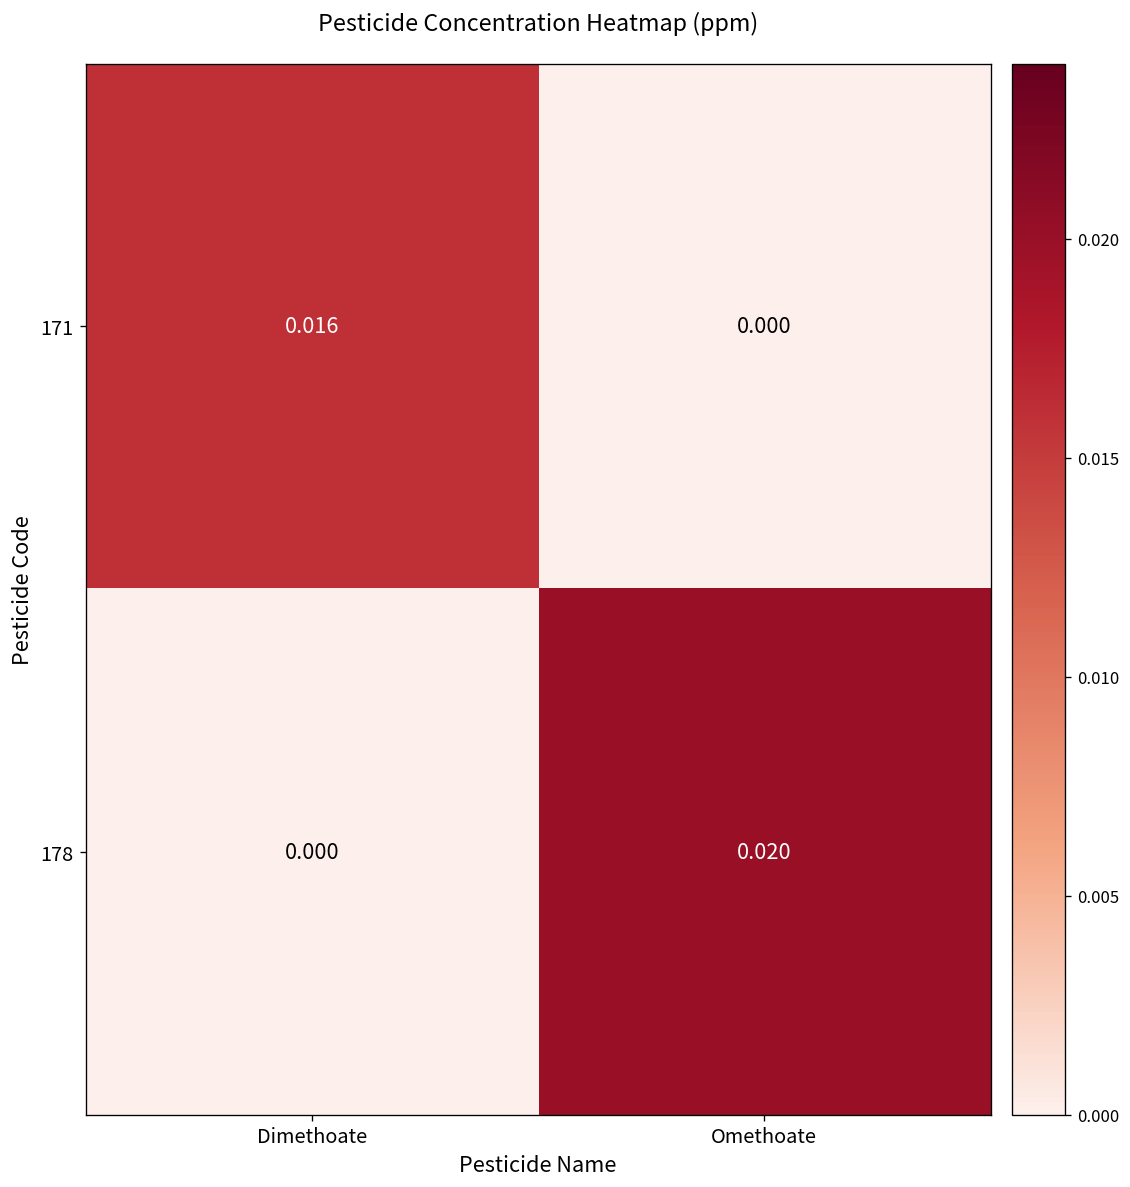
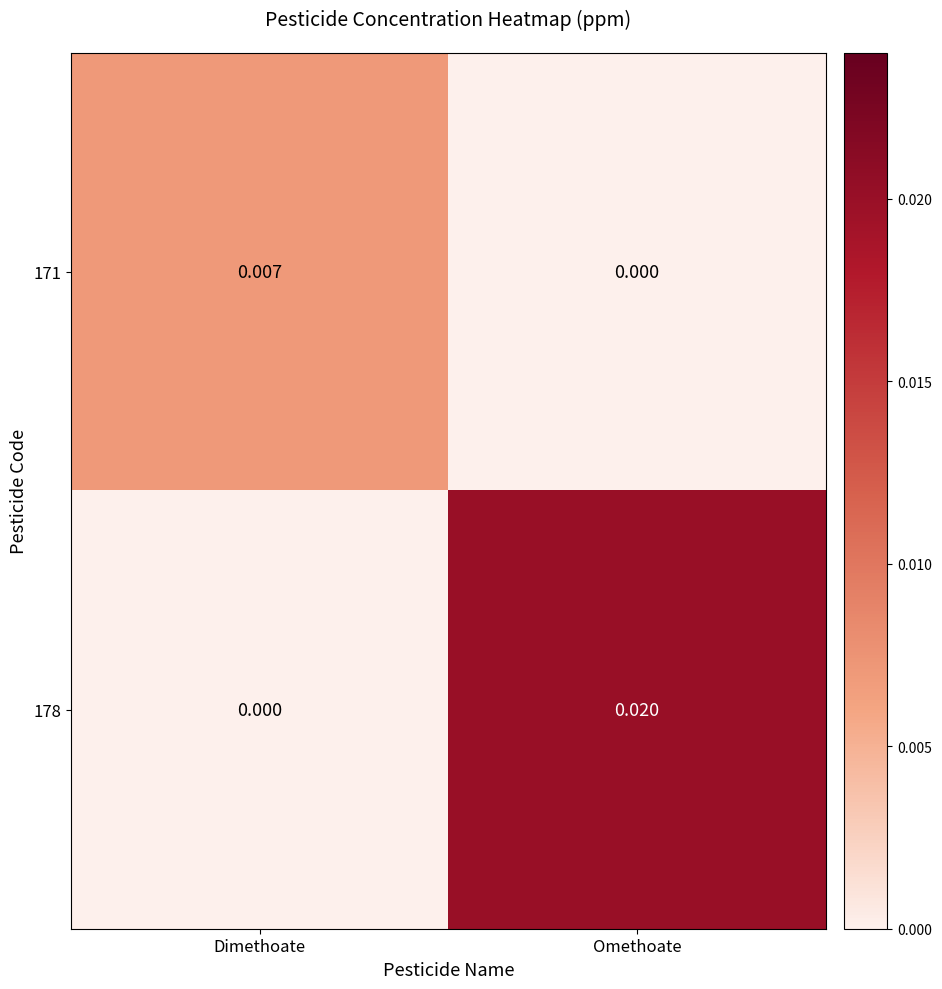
171, Dimethoate: 0.016 -> 0.007
